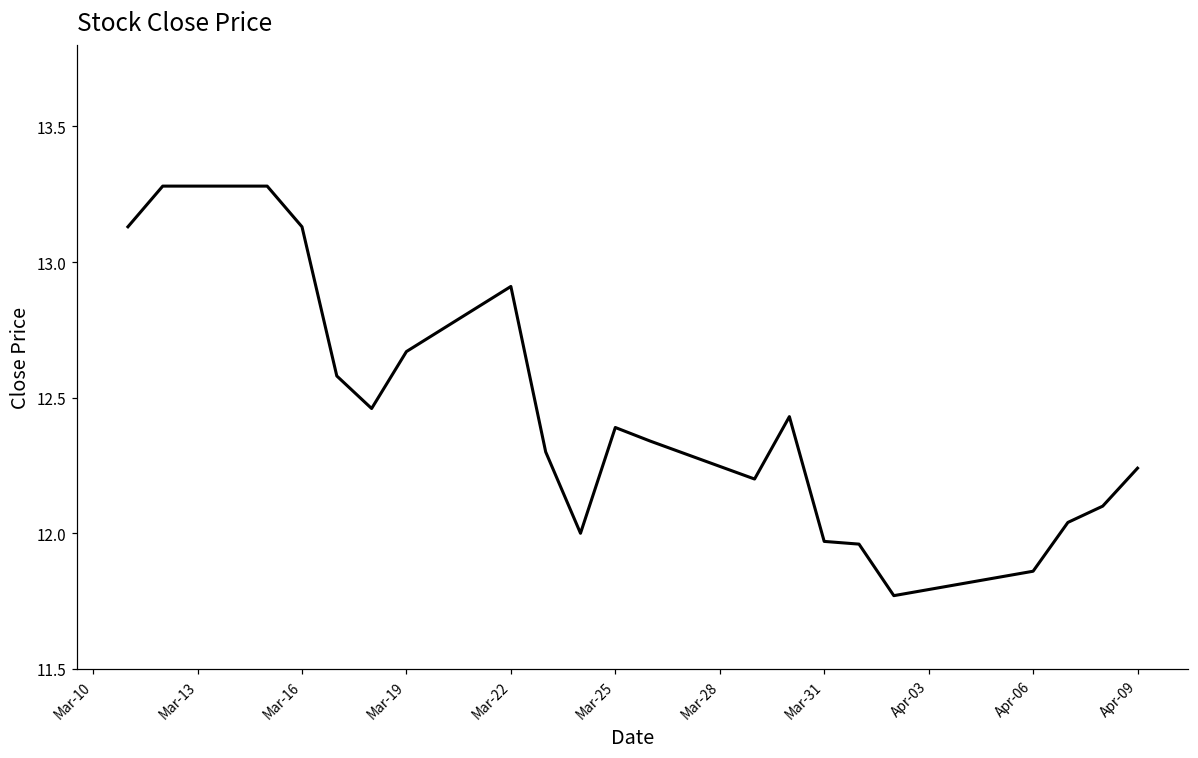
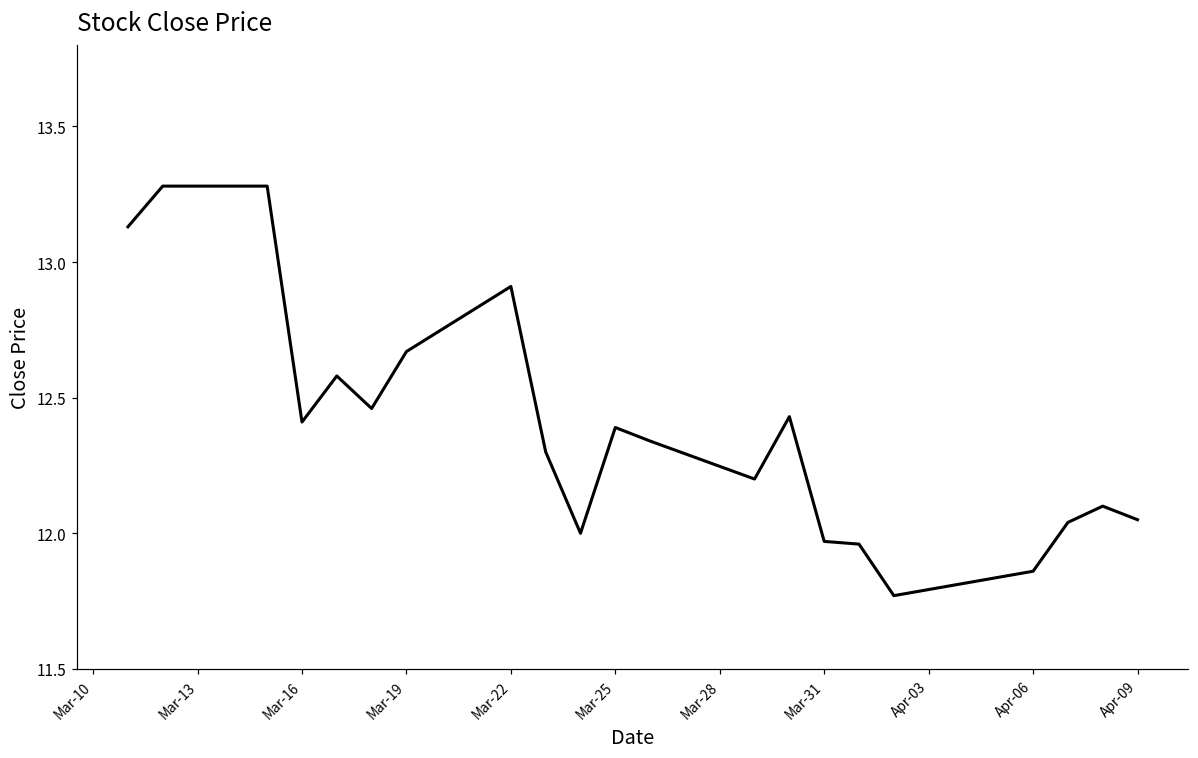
Mar-16: 13.13 -> 12.41
Apr-09: 12.24 -> 12.05
